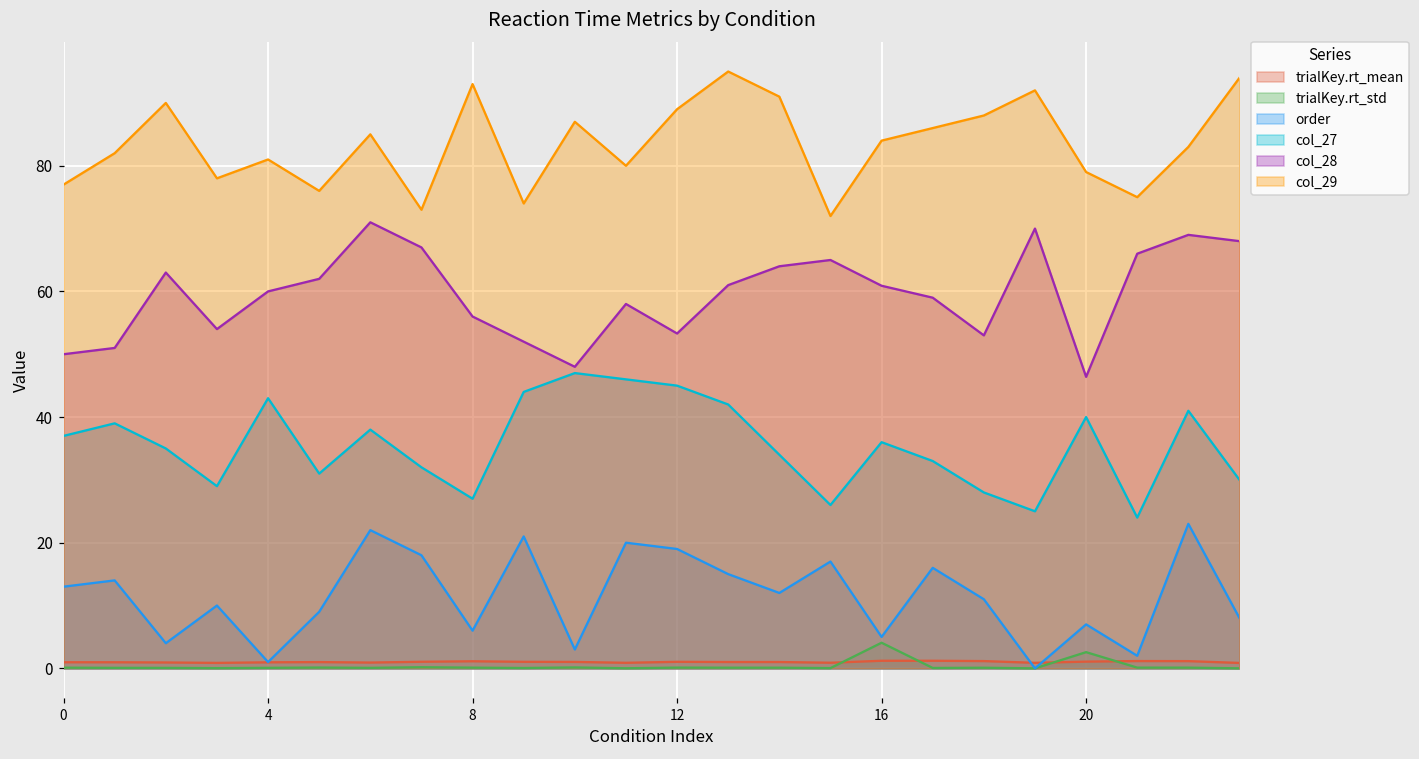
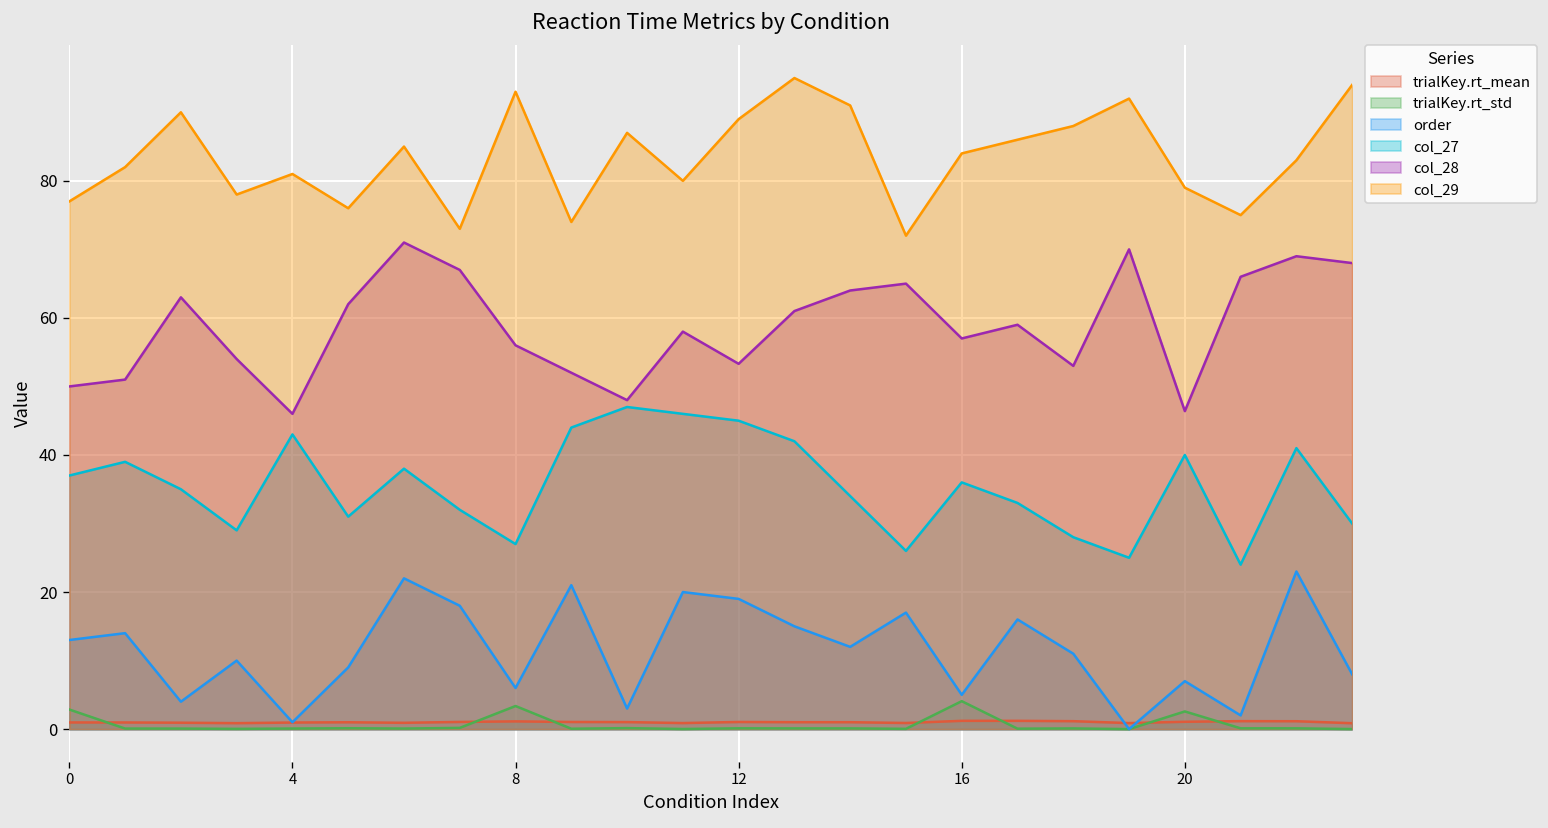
trialKey.rt_std, 0: 0 -> 3
col_28, 4: 60 -> 46
trialKey.rt_std, 8: 0 -> 3
col_28, 16: 61 -> 57
